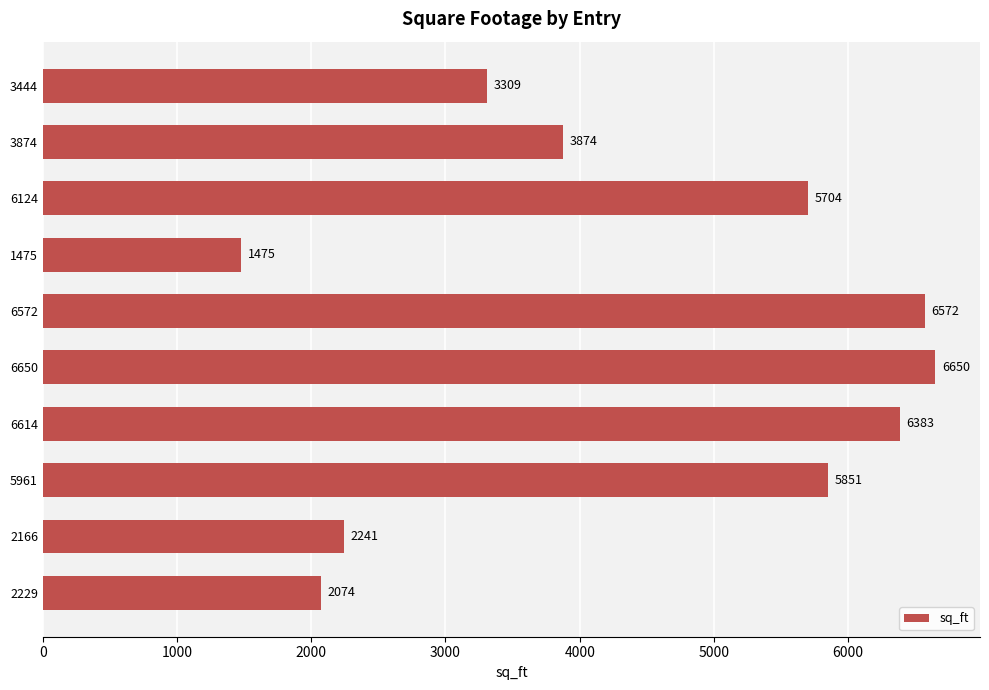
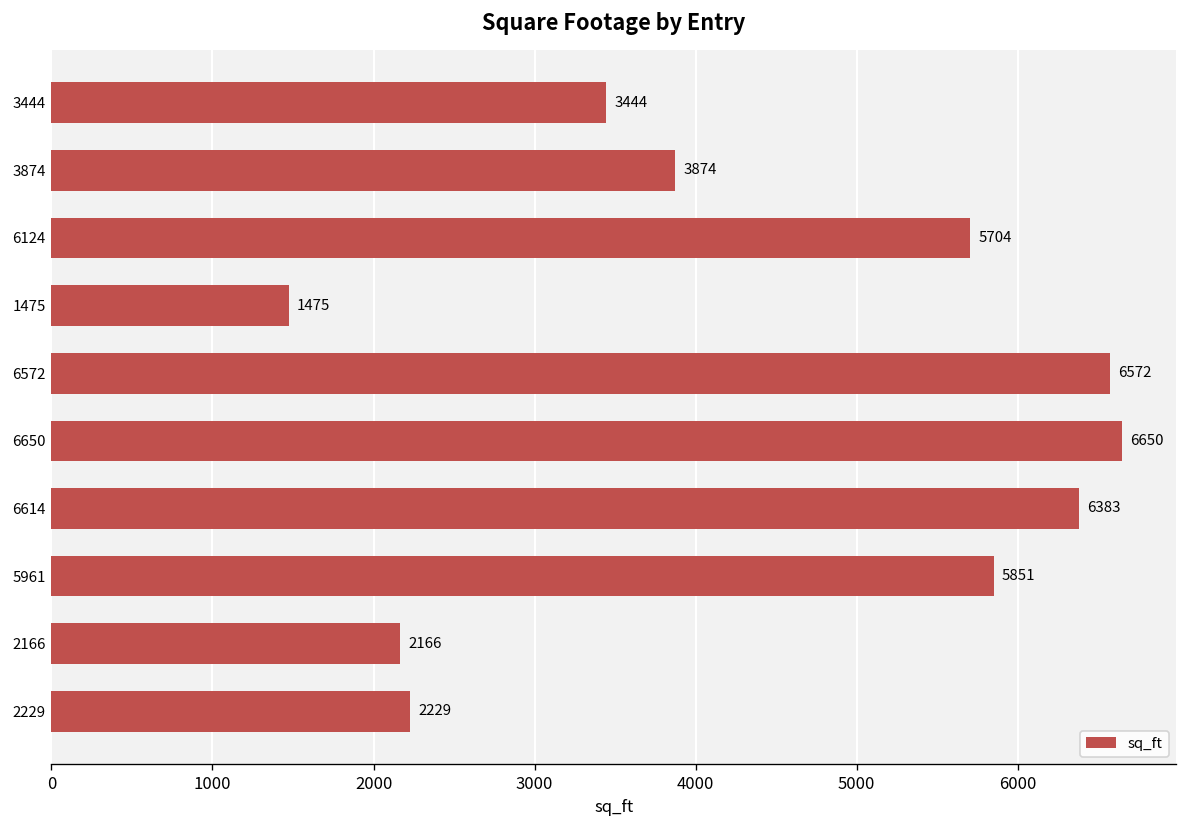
3444: 3309 -> 3444
2166: 2241 -> 2166
2229: 2074 -> 2229
